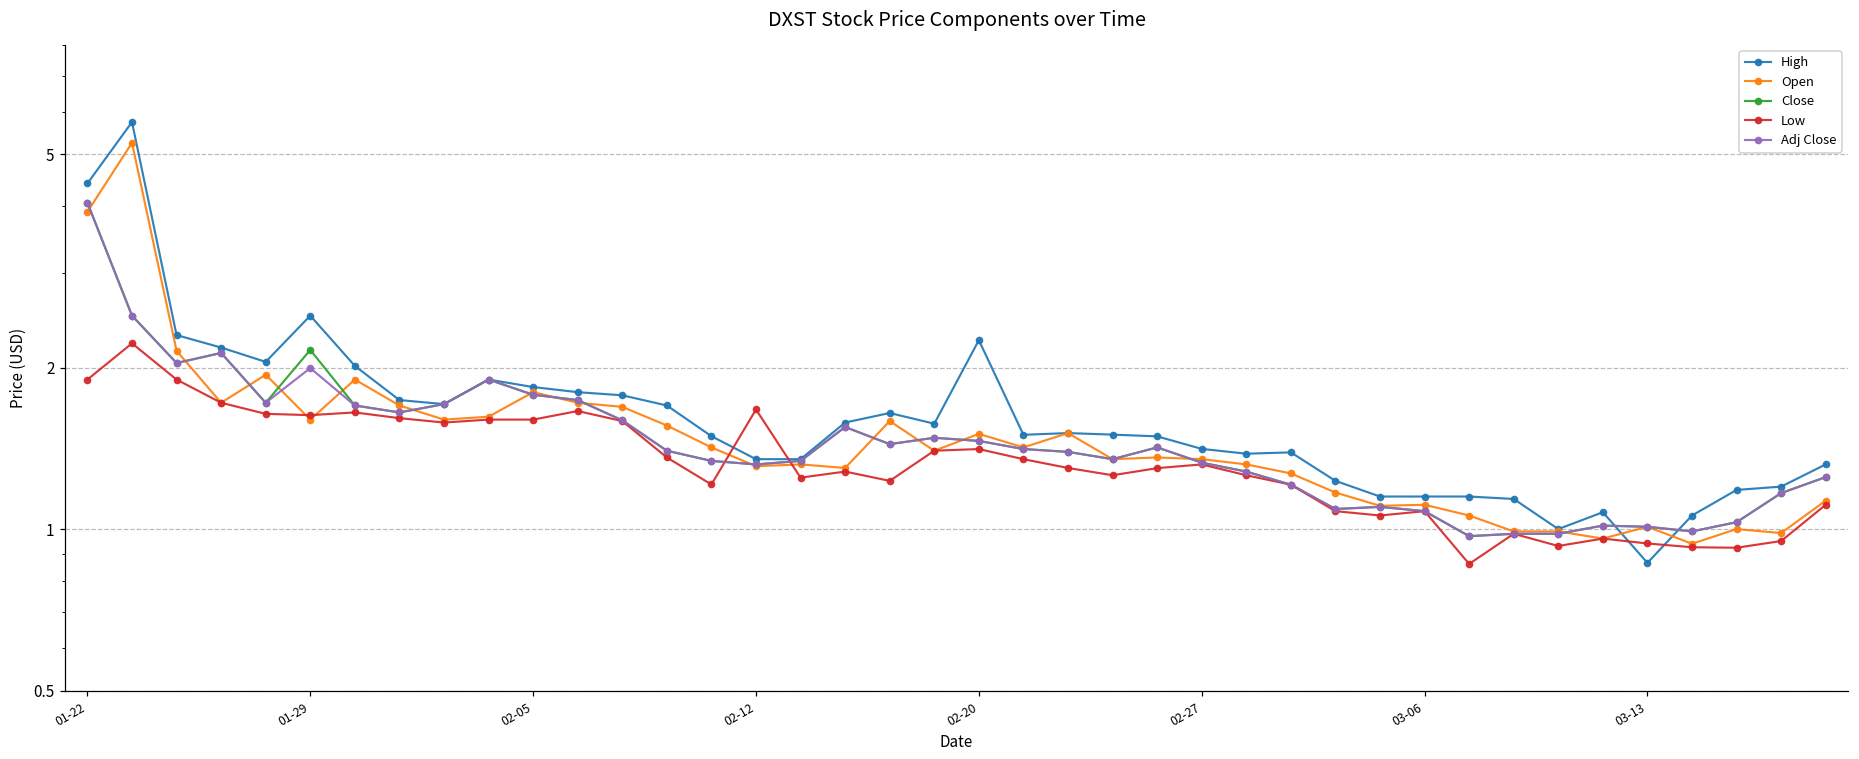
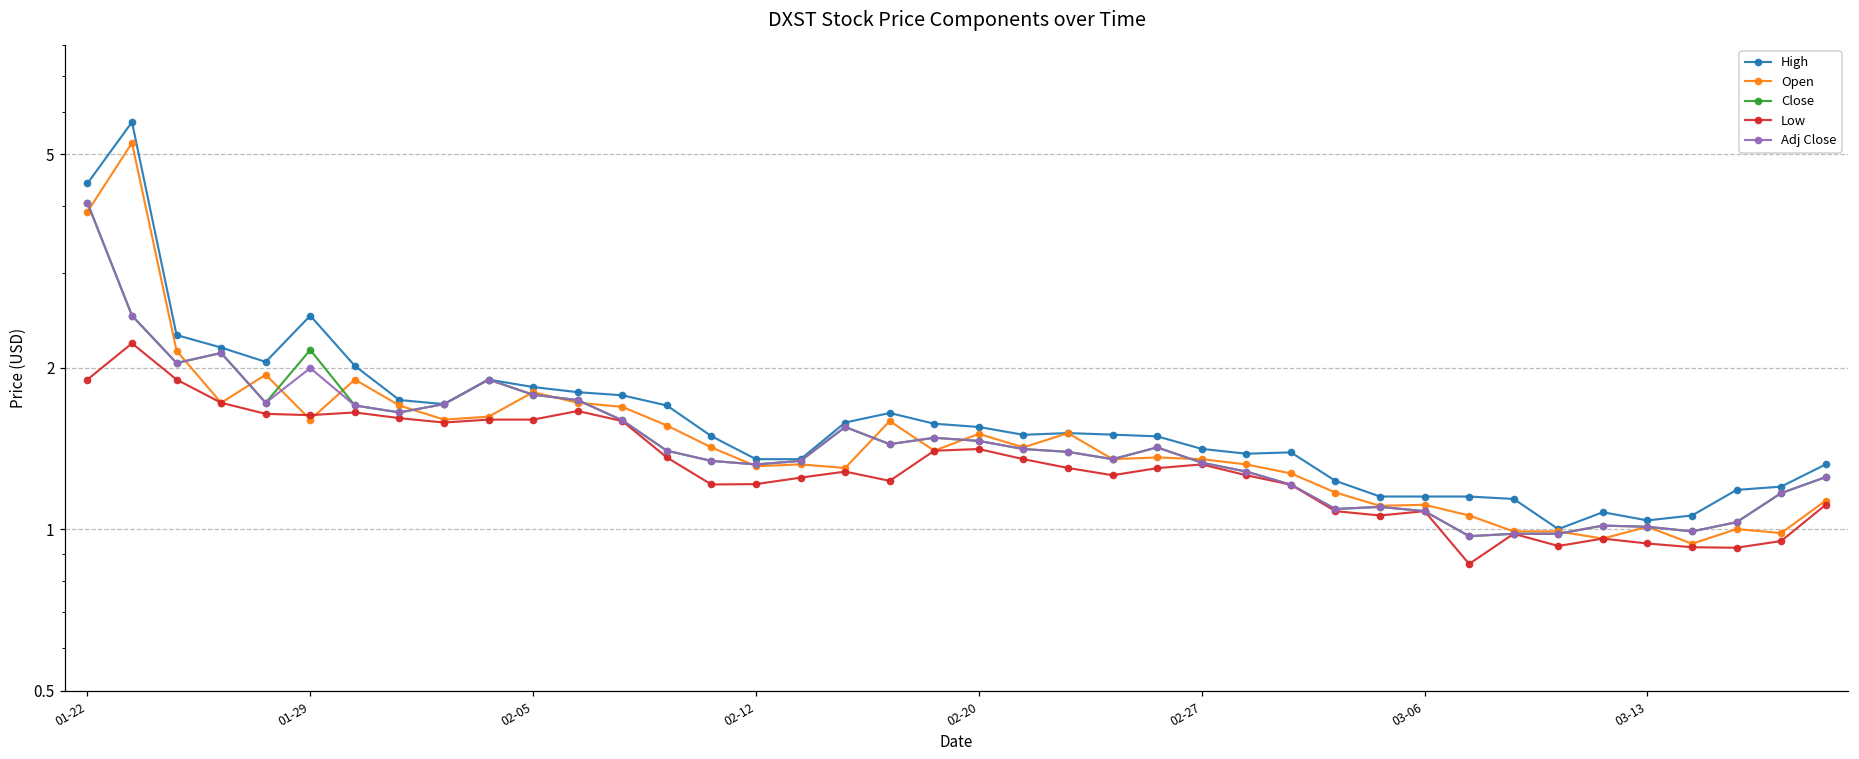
Low, 02-12: 1.67 -> 1.21
High, 02-20: 2.3 -> 1.55
High, 03-13: 0.87 -> 1.04
